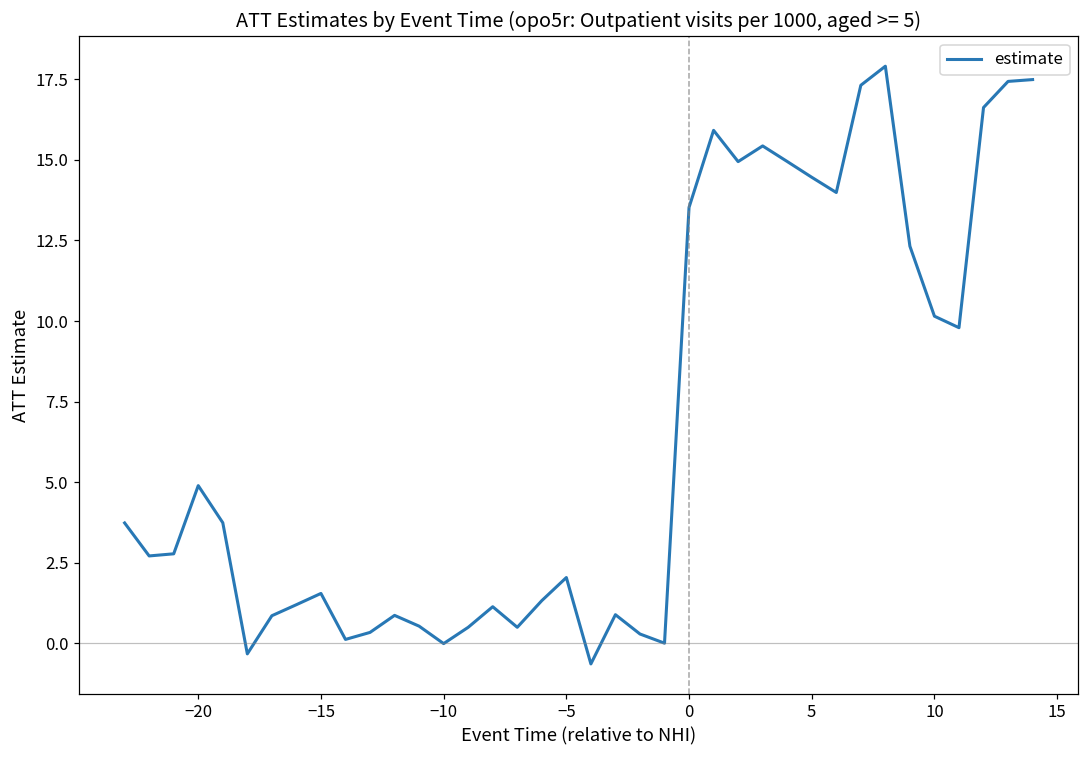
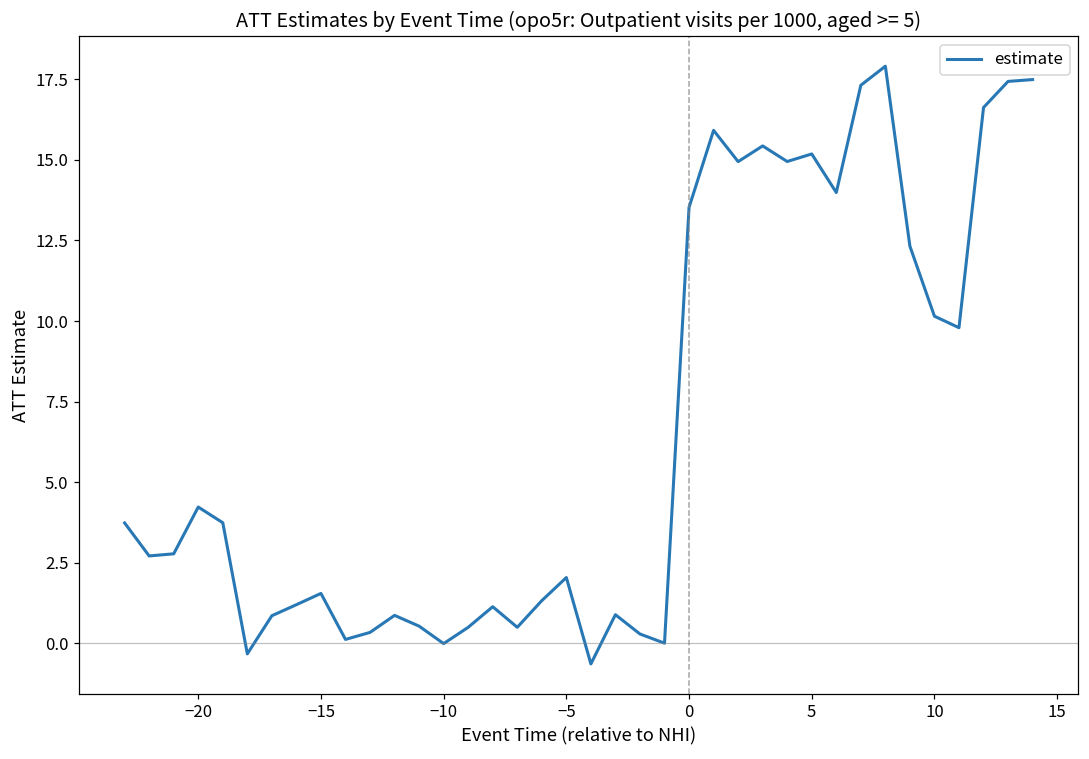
−20: 4.9 -> 4.2
5: 14.5 -> 15.2
